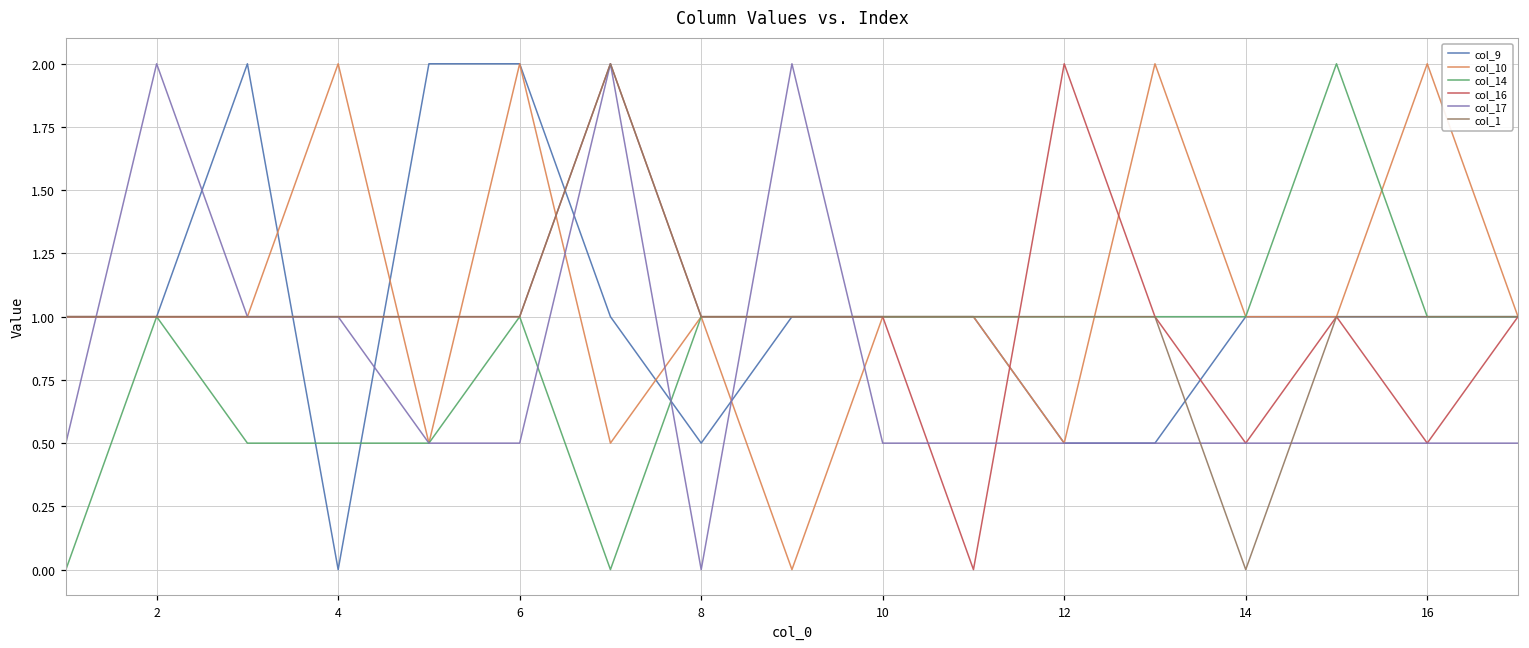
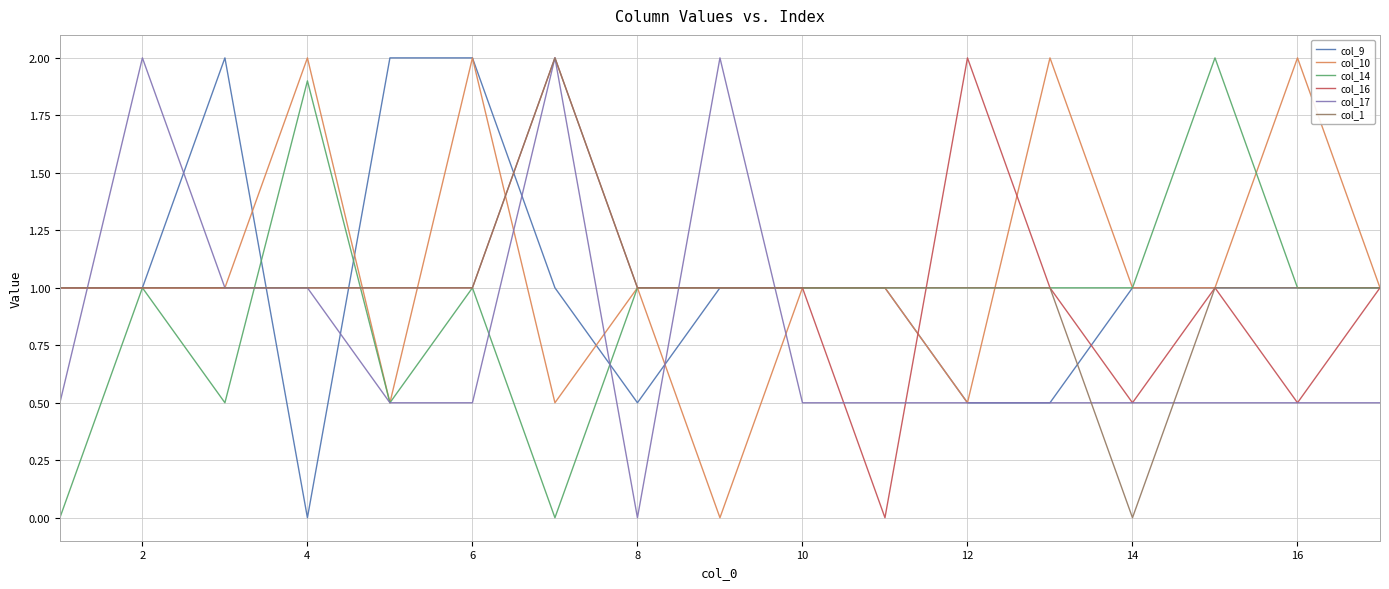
col_14, 4: 0.5 -> 1.9
